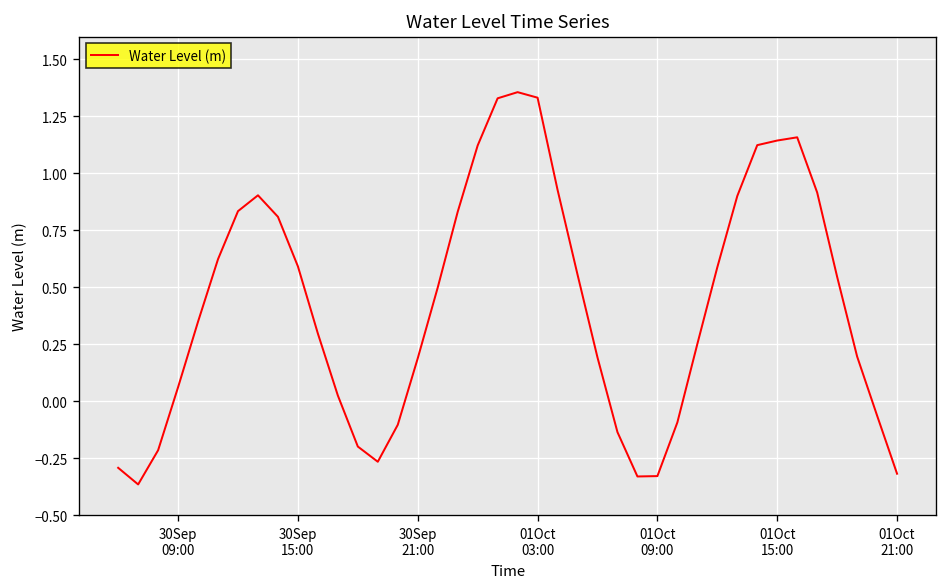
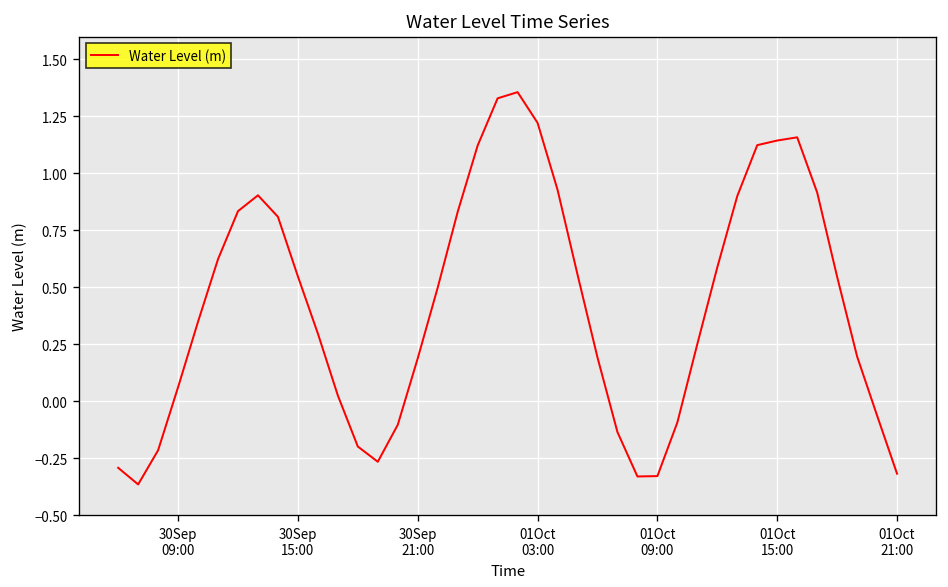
30Sep 15:00: 0.59 -> 0.55
01Oct 03:00: 1.33 -> 1.22
